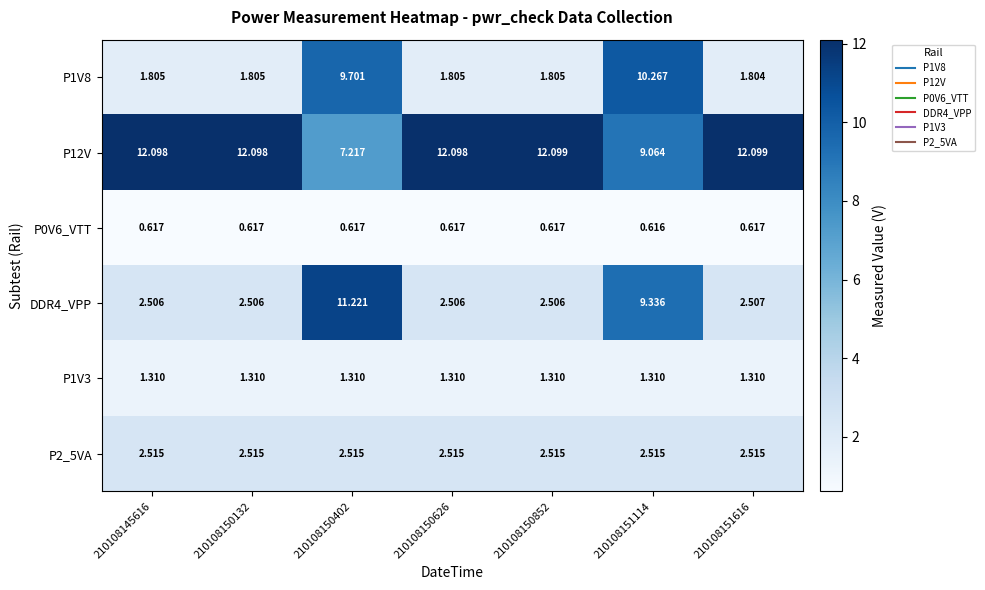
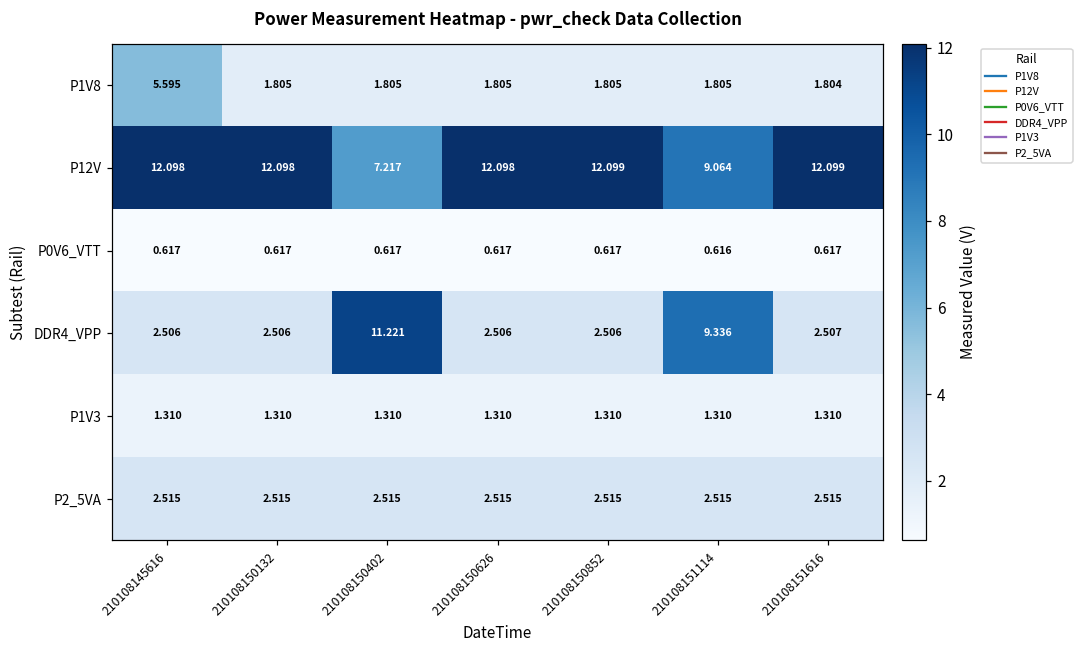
P1V8, 210108145616: 1.805 -> 5.595
P1V8, 210108150402: 9.701 -> 1.805
P1V8, 210108151114: 10.267 -> 1.805
